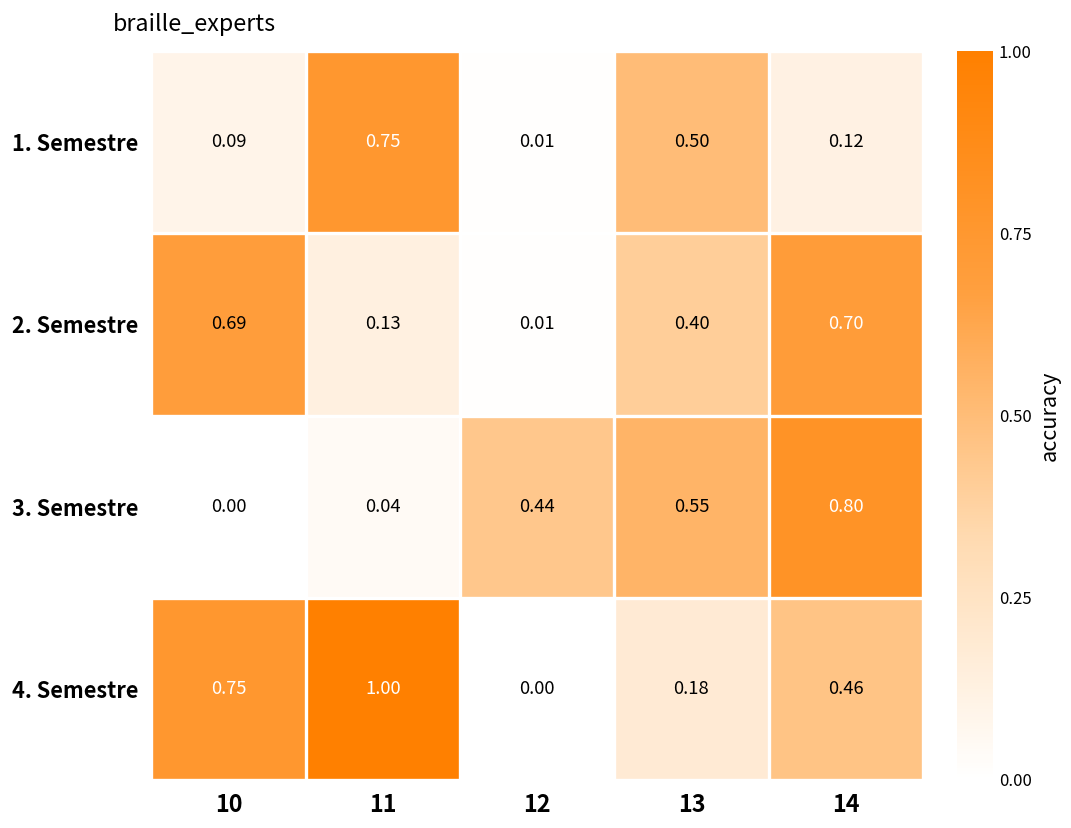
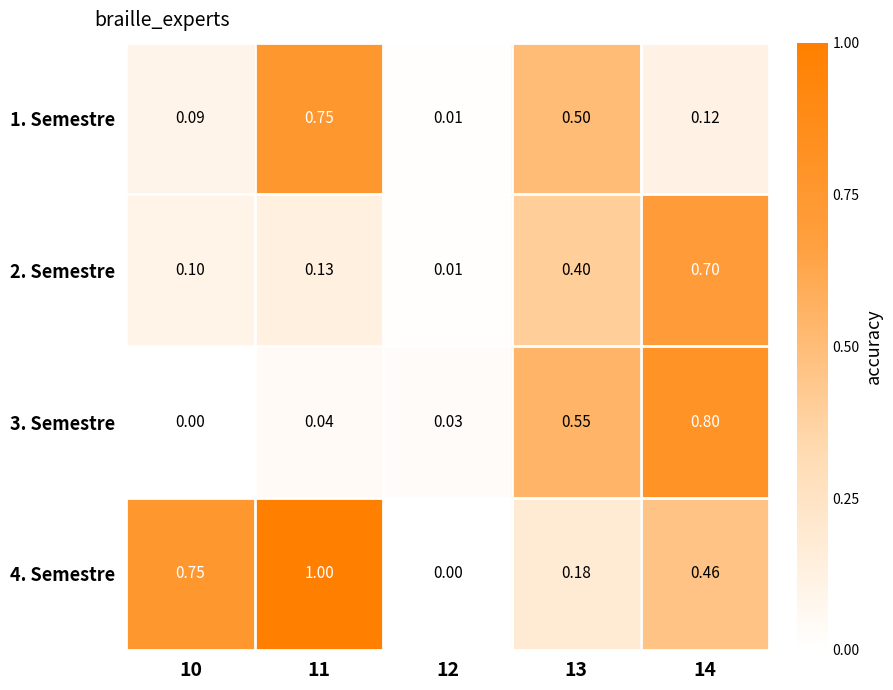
2. Semestre, 10: 0.69 -> 0.10
3. Semestre, 12: 0.44 -> 0.03
